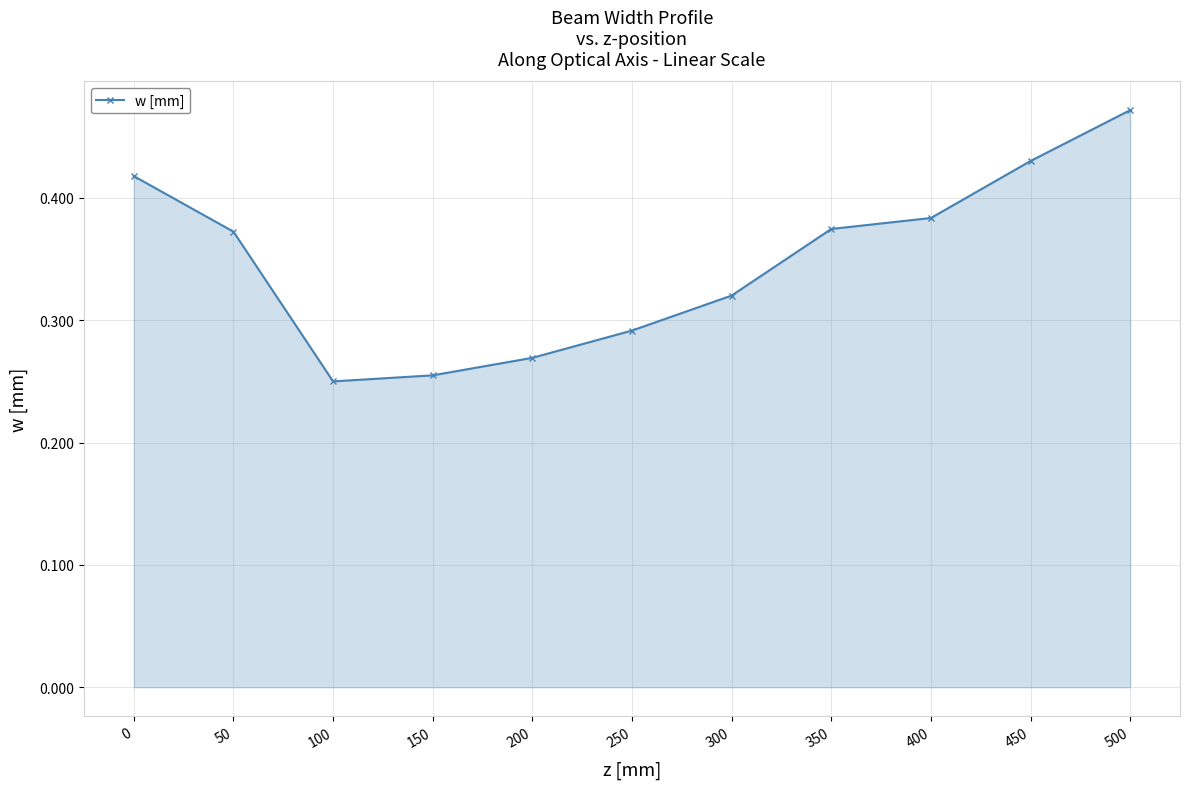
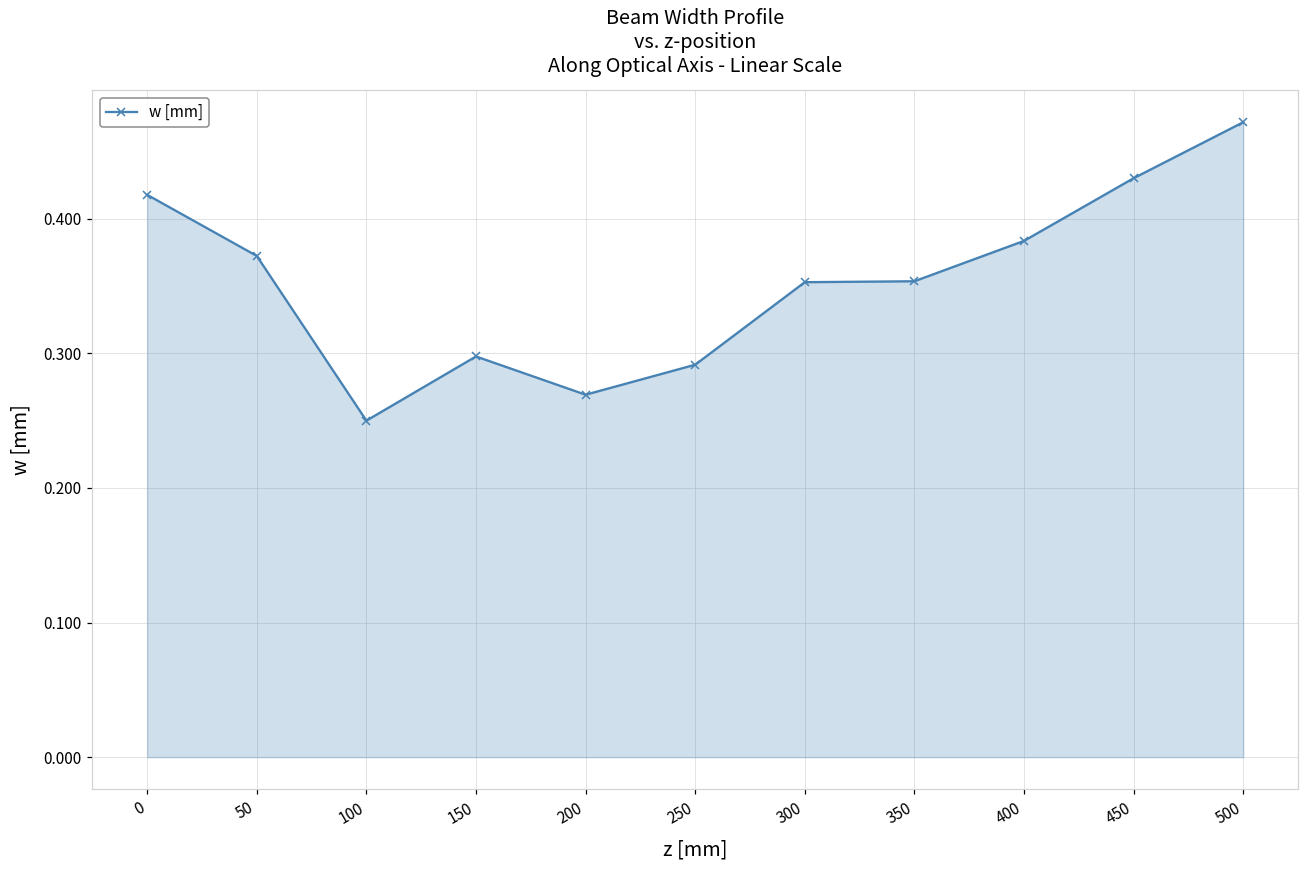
150: 0.255 -> 0.298
300: 0.320 -> 0.353
350: 0.375 -> 0.354
